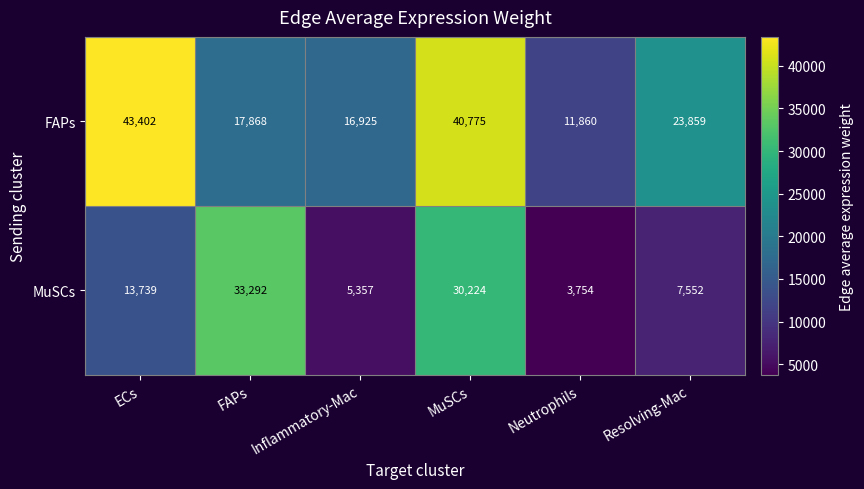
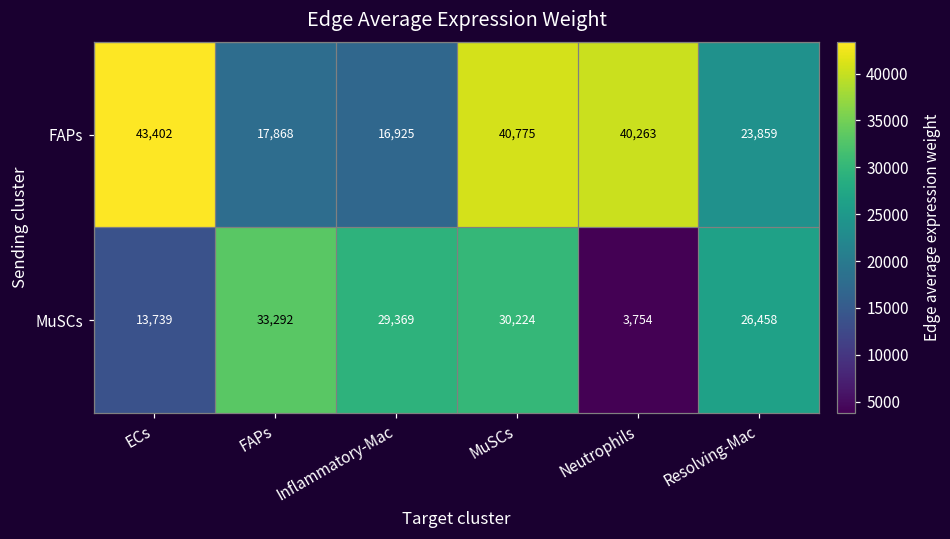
FAPs, Neutrophils: 11,860 -> 40,263
MuSCs, Inflammatory-Mac: 5,357 -> 29,369
MuSCs, Resolving-Mac: 7,552 -> 26,458
